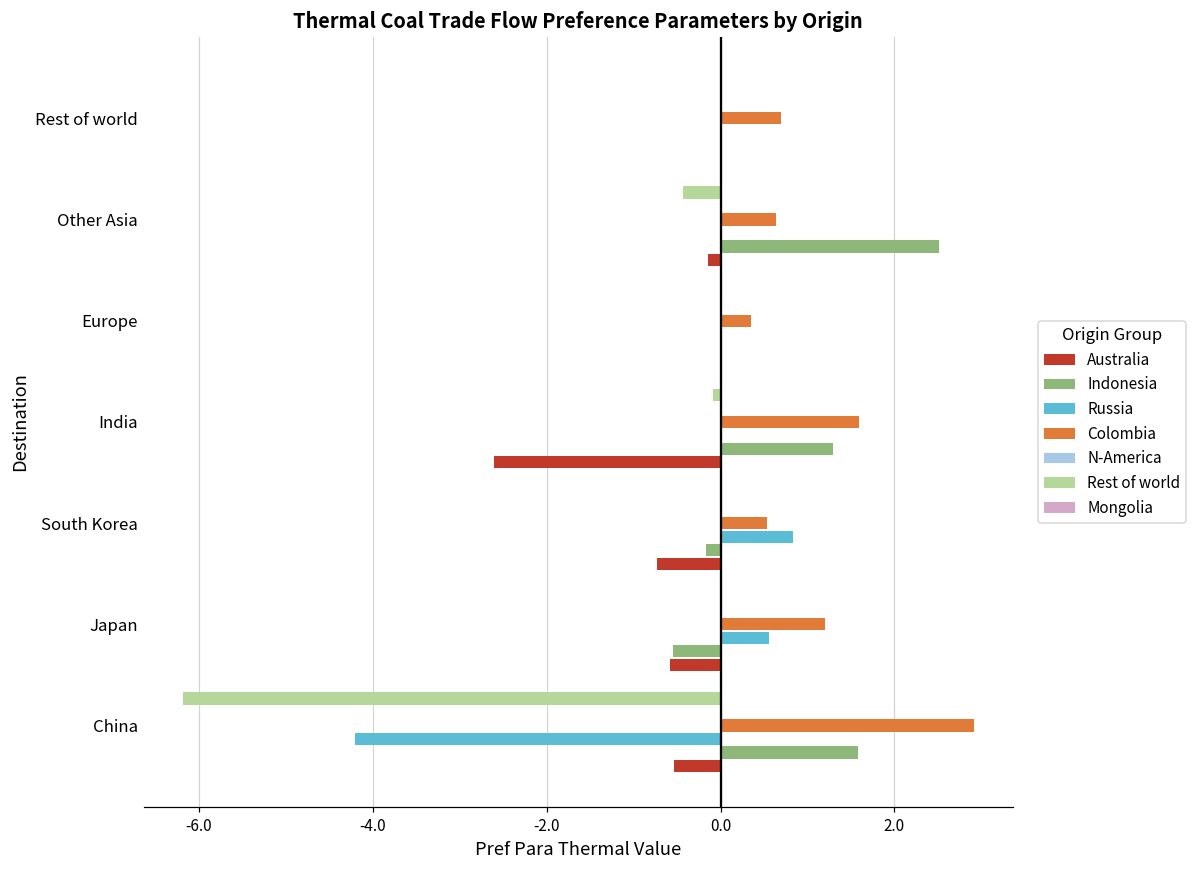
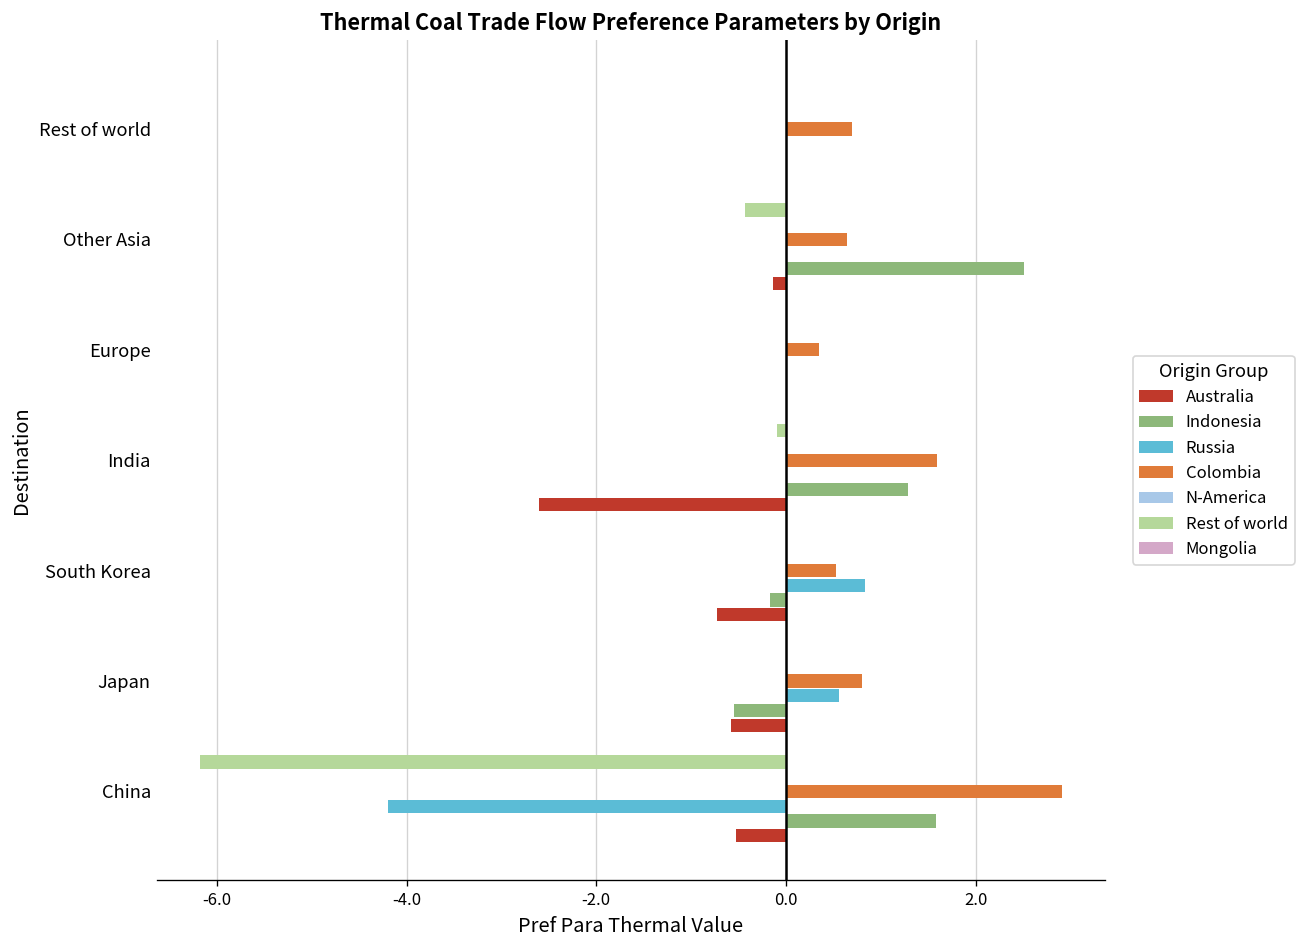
Colombia, Japan: 1.2 -> 0.8
